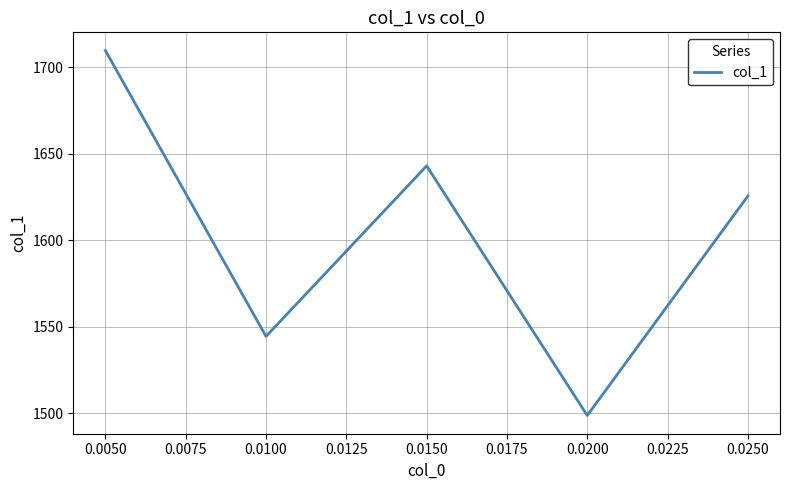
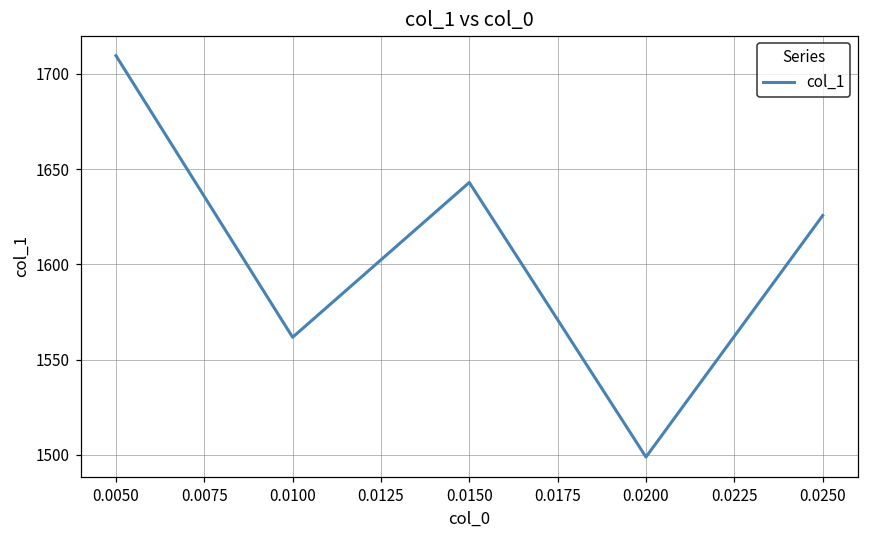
0.0100: 1545 -> 1562
